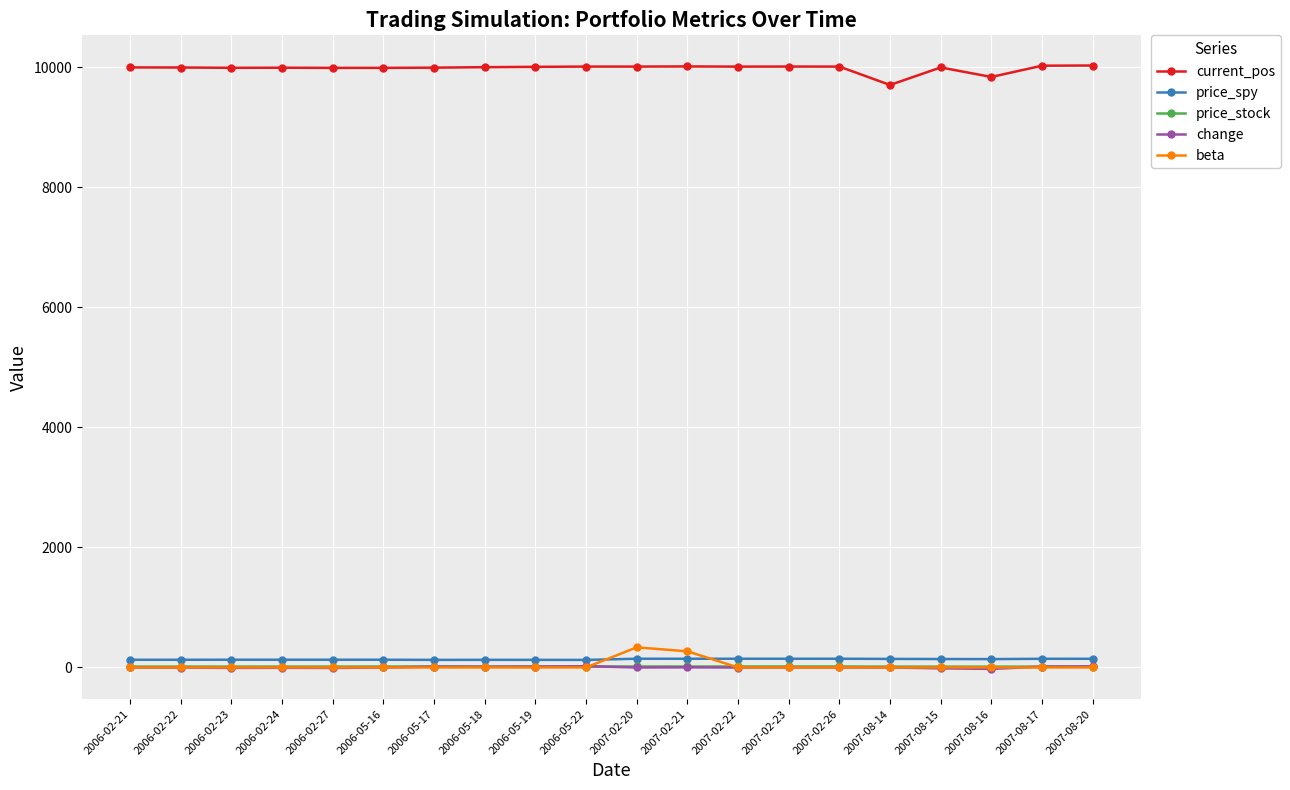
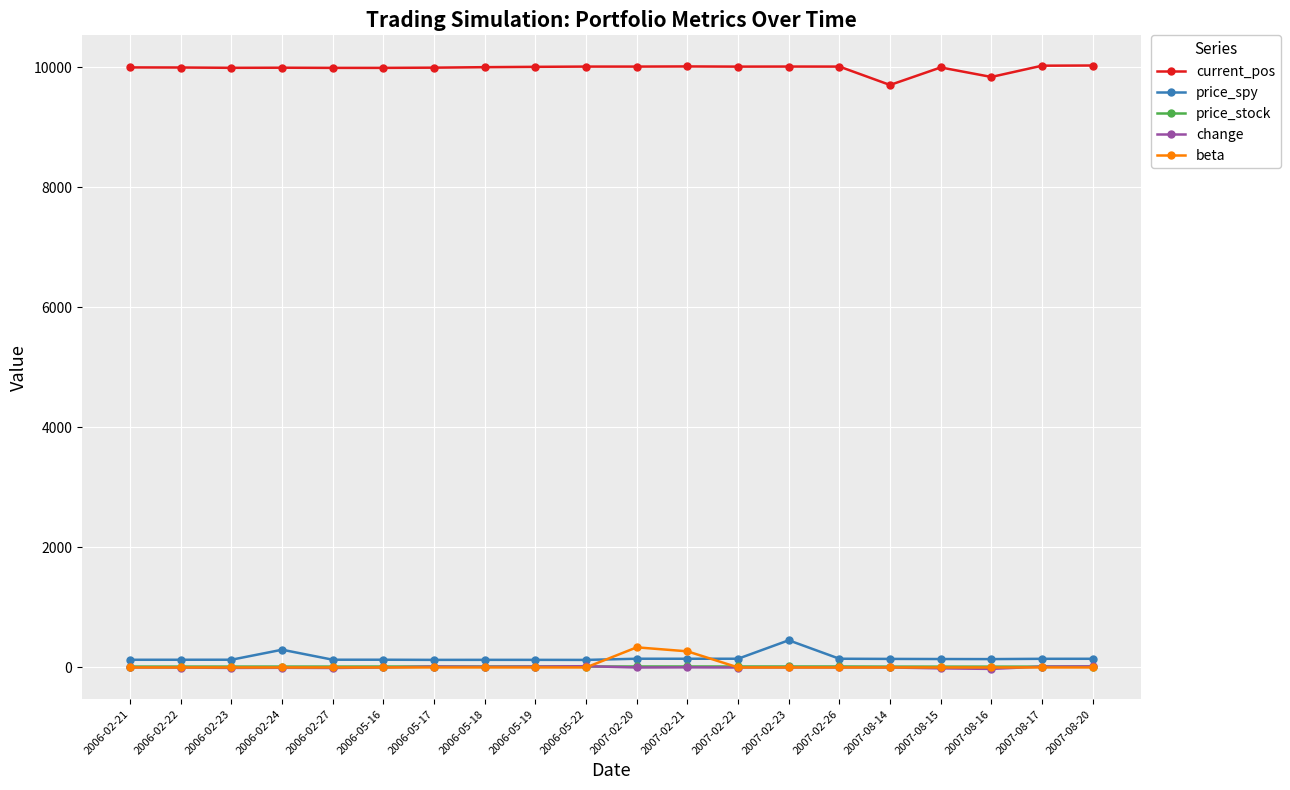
price_spy, 2006-02-24: 100 -> 300
price_spy, 2007-02-23: 100 -> 500
